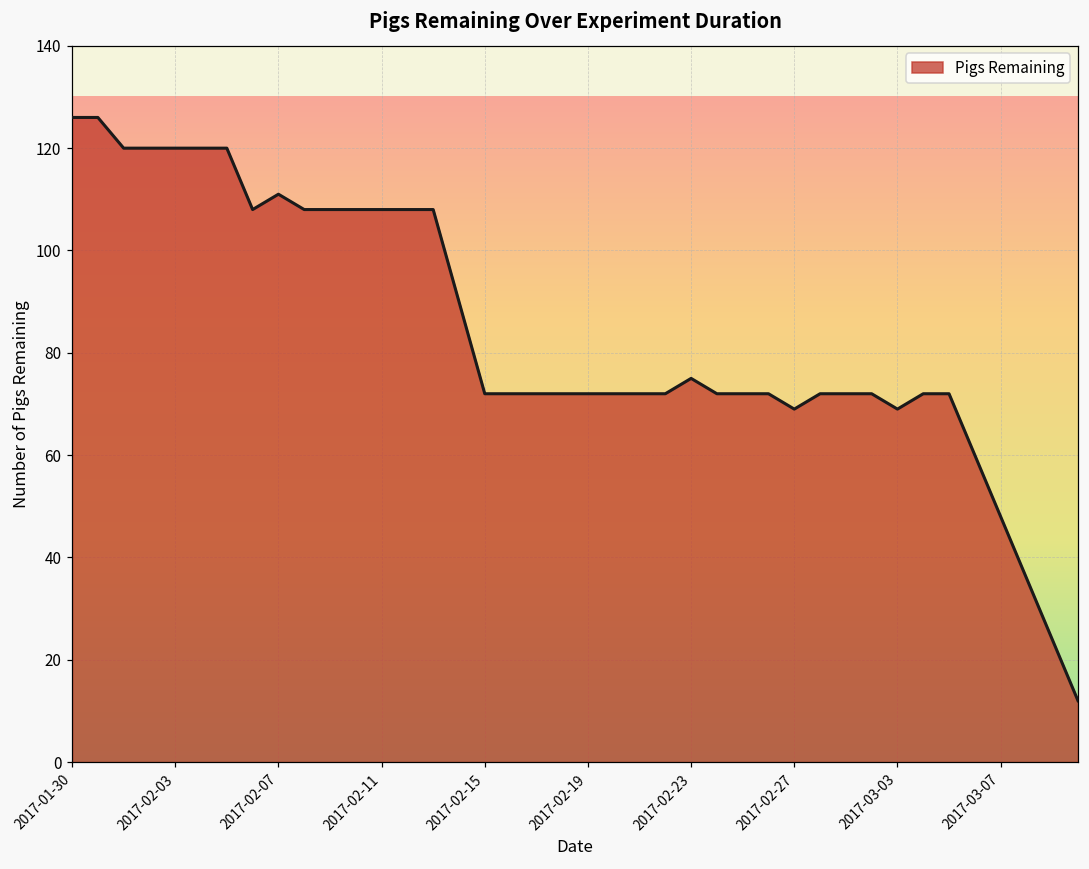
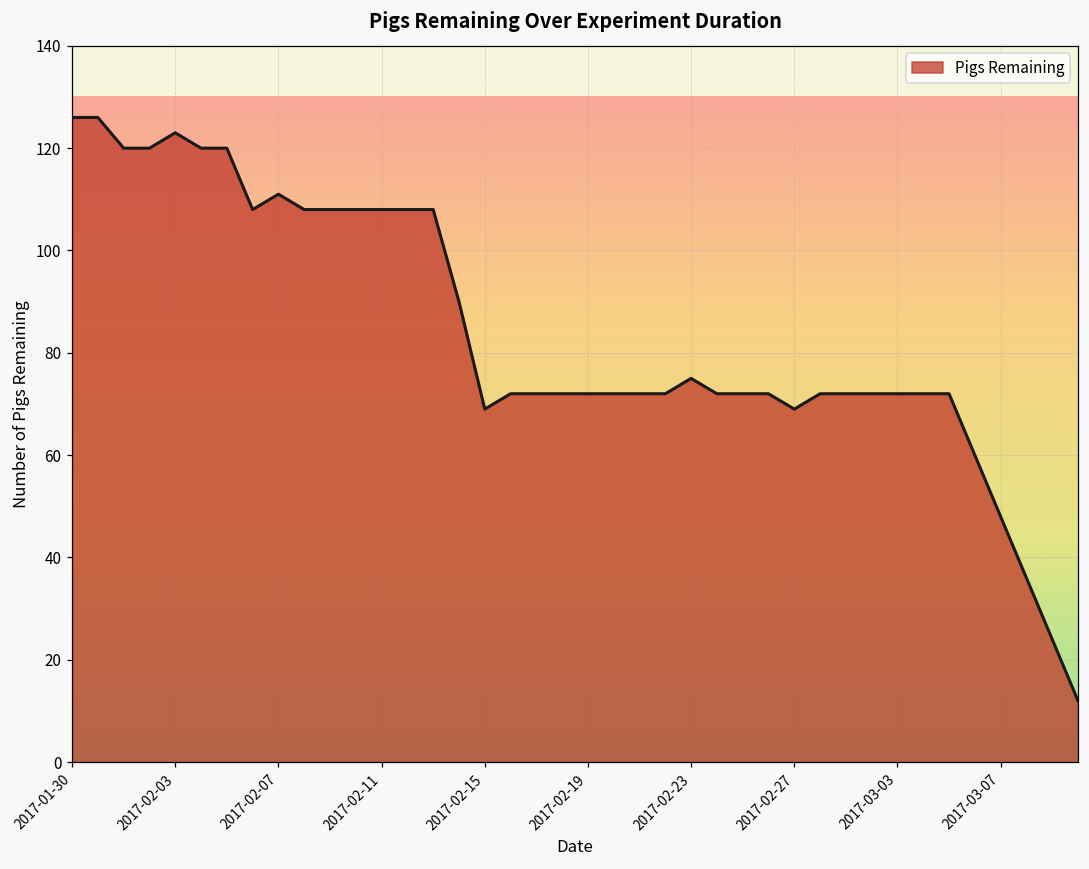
2017-02-03: 120 -> 123
2017-02-15: 72 -> 69
2017-03-03: 69 -> 72
